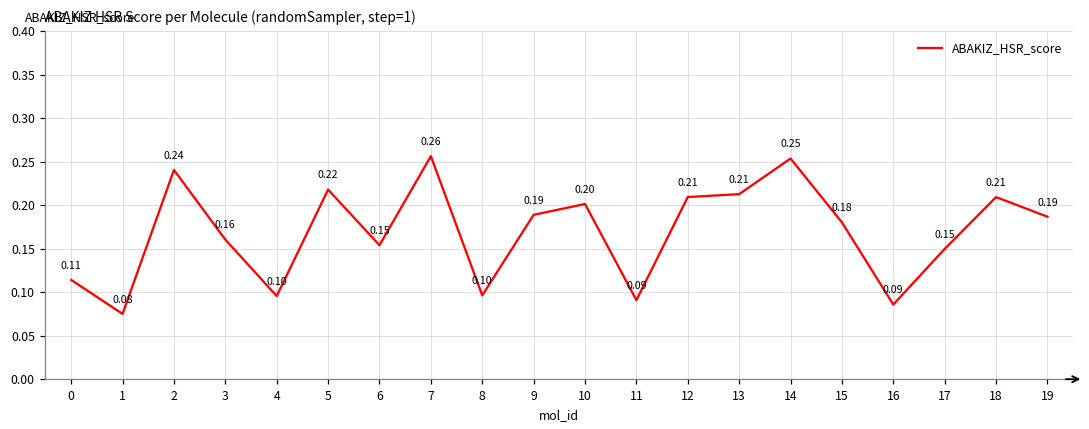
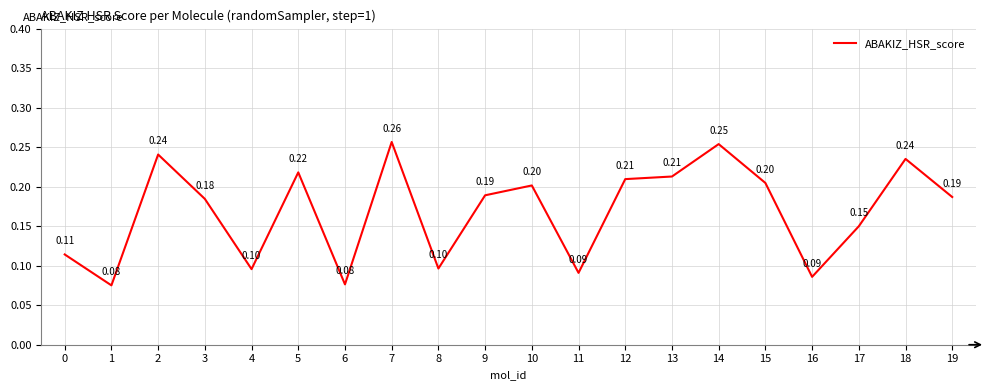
3: 0.16 -> 0.18
6: 0.15 -> 0.08
15: 0.18 -> 0.20
18: 0.21 -> 0.24
